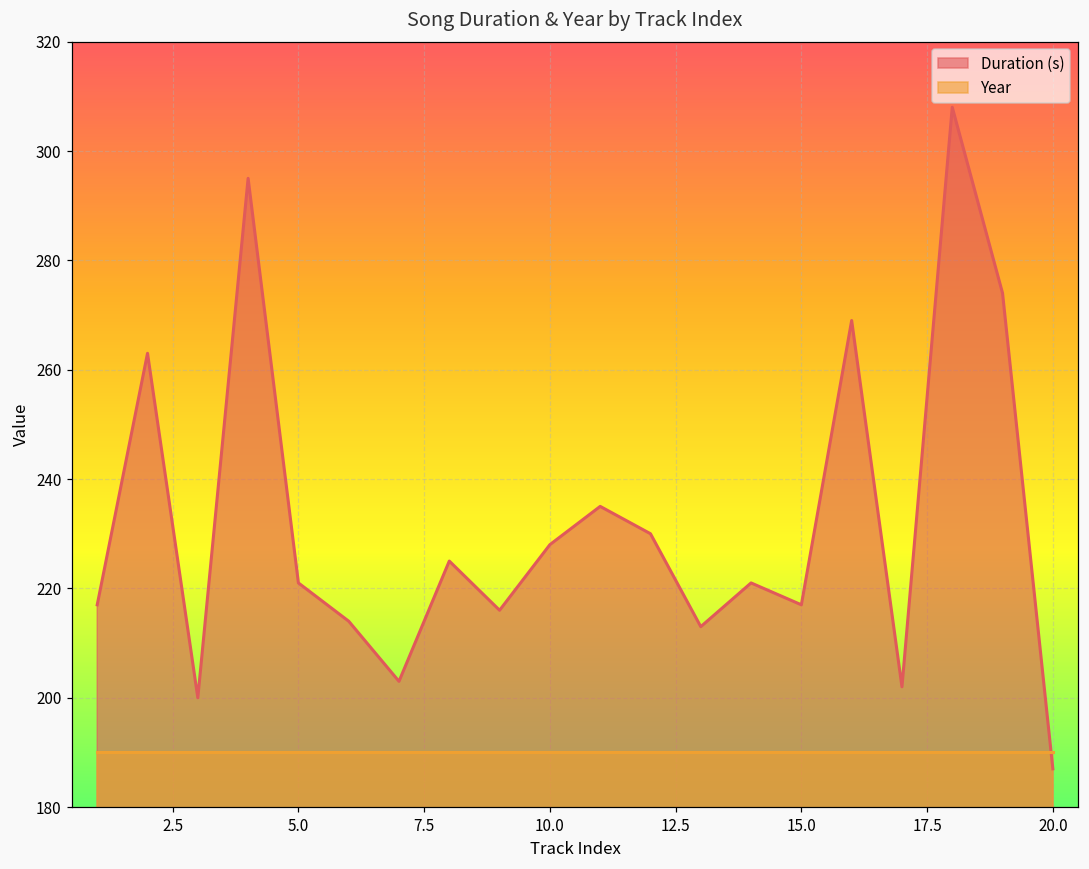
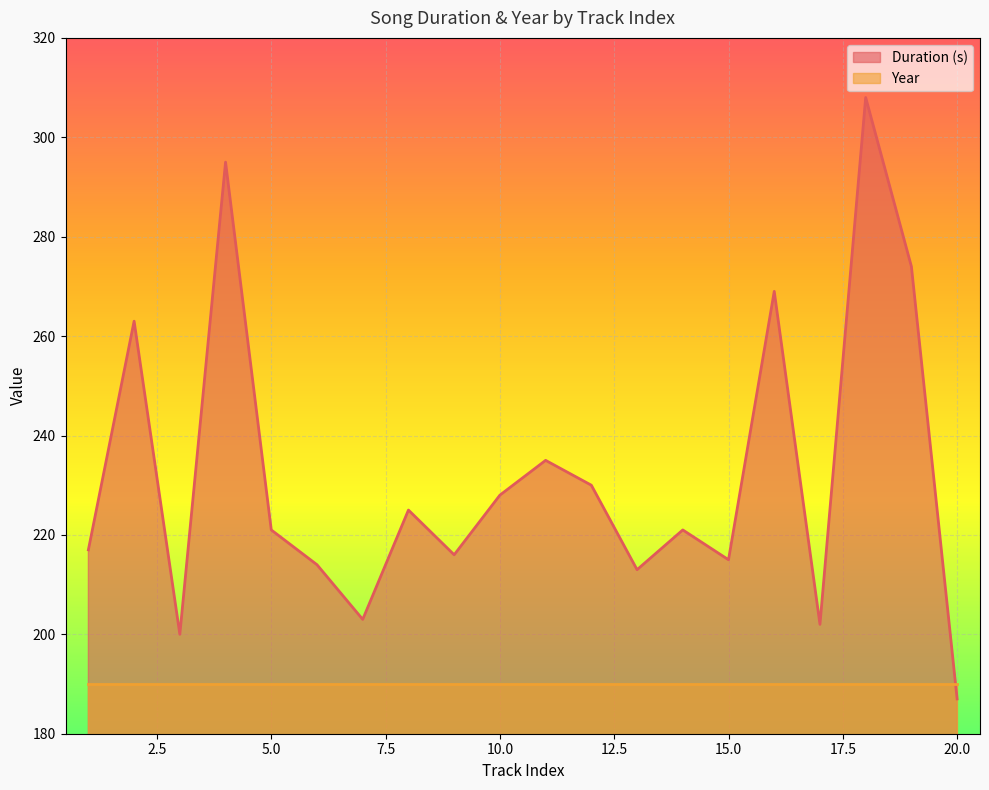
Duration (s), 15.0: 217 -> 215
